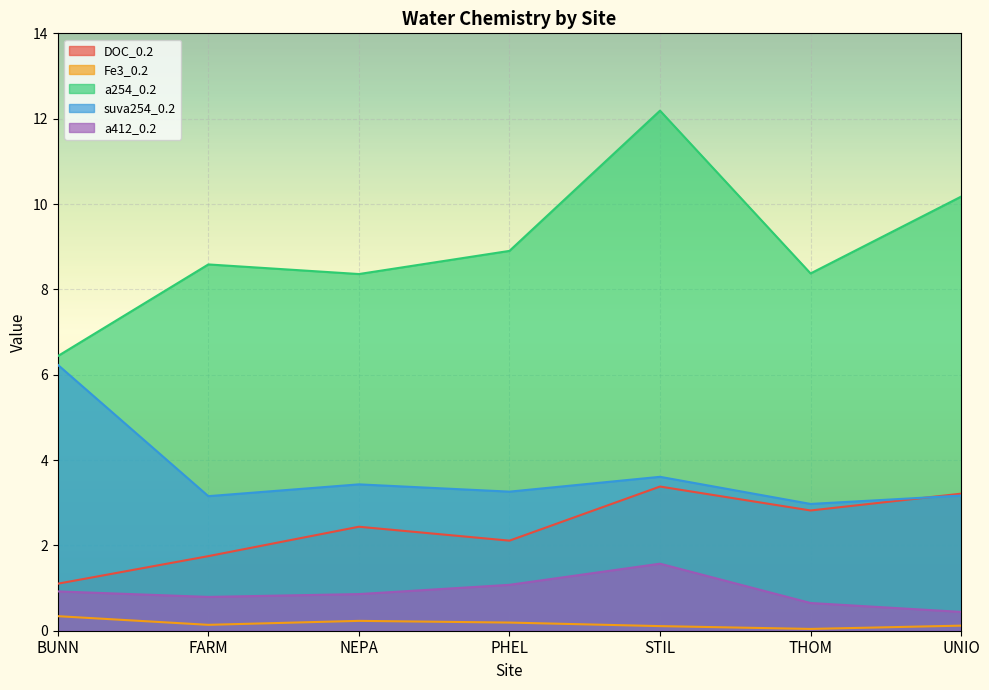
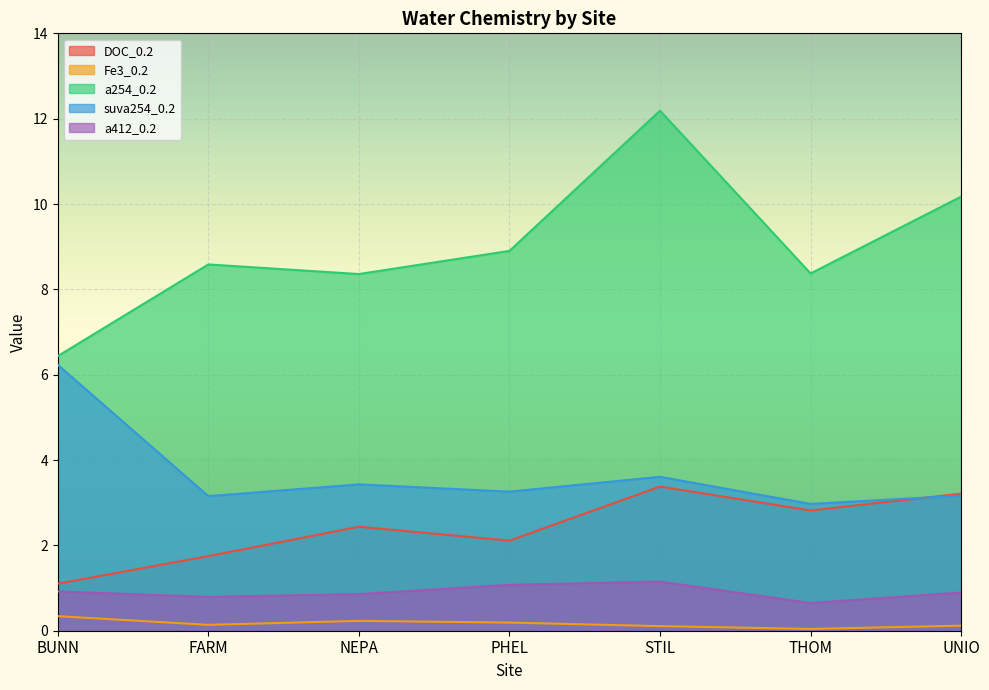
a412_0.2, STIL: 1.6 -> 1.2
a412_0.2, UNIO: 0.4 -> 0.9
